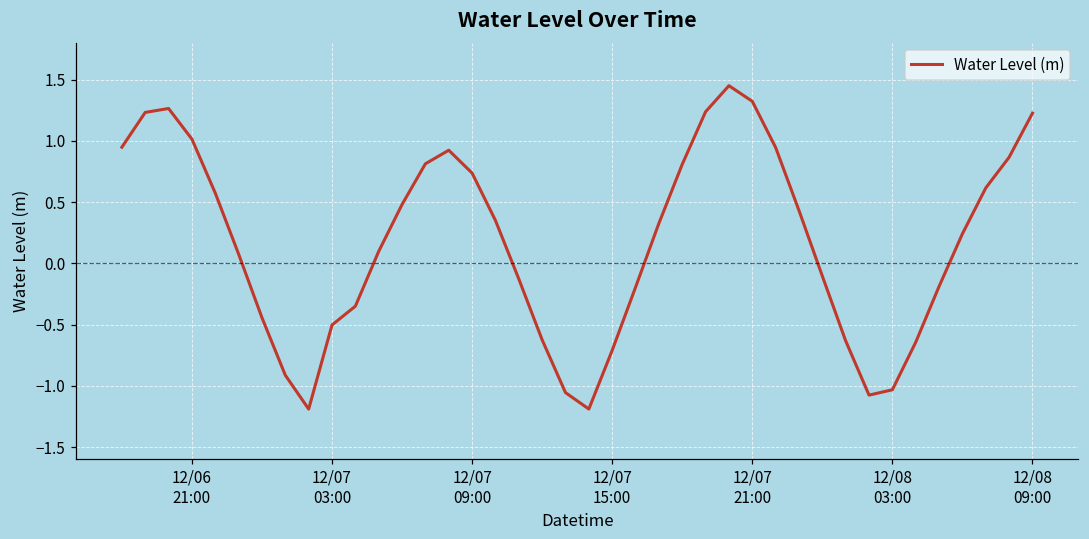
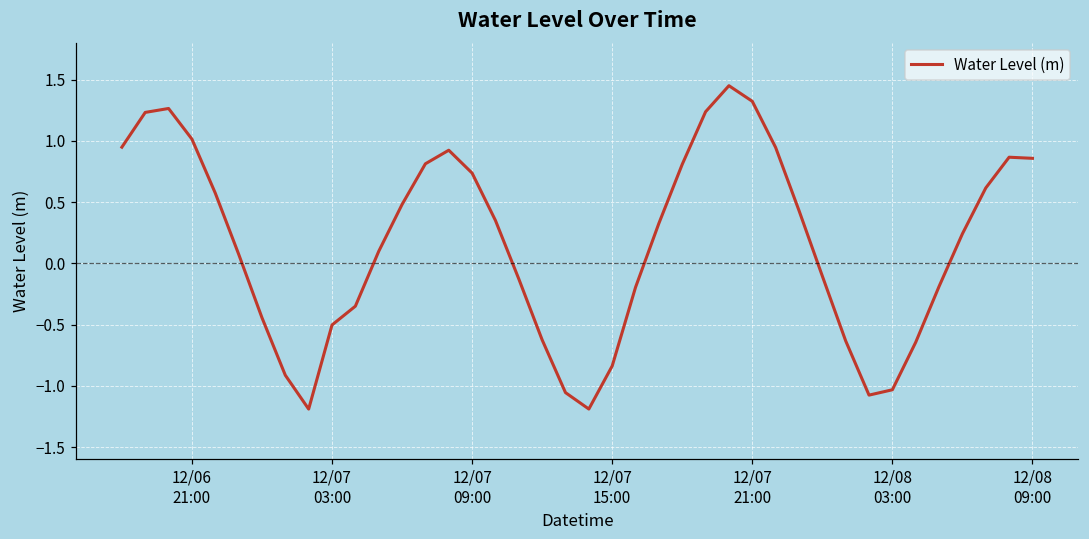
12/07 15:00: -0.71 -> -0.84
12/08 09:00: 1.23 -> 0.86
